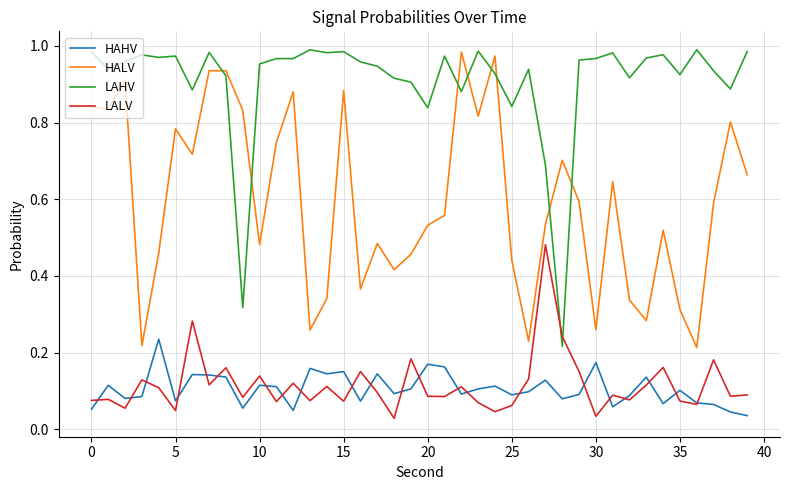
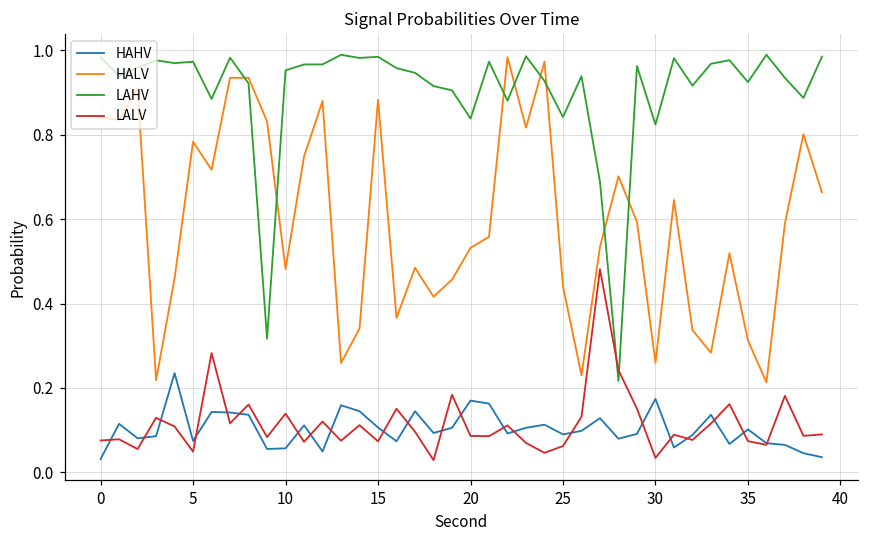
HAHV, 0: 0.05 -> 0.03
HAHV, 10: 0.11 -> 0.06
HAHV, 15: 0.15 -> 0.11
LAHV, 30: 0.97 -> 0.82
